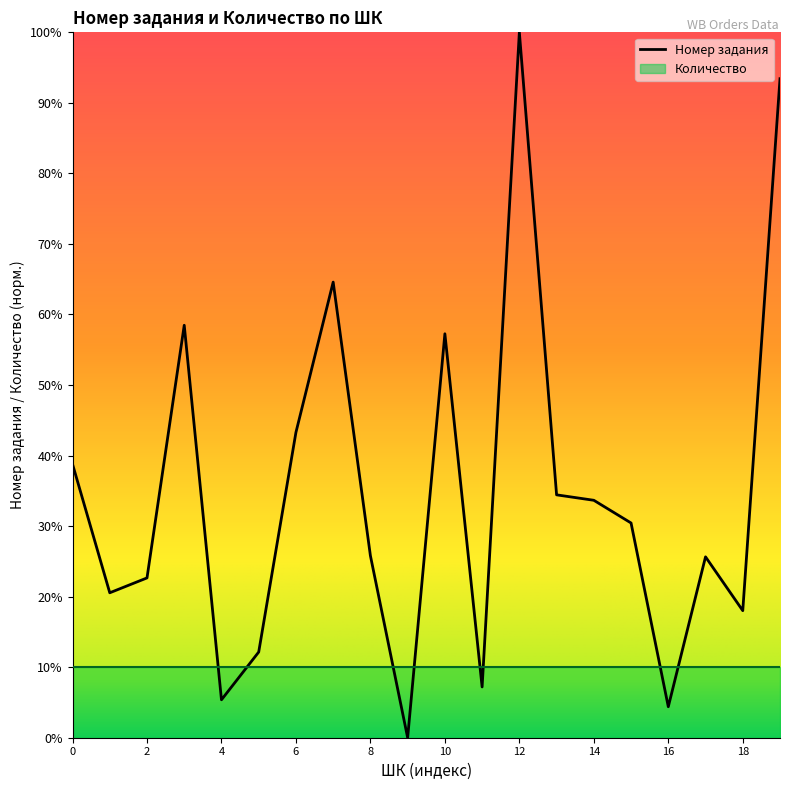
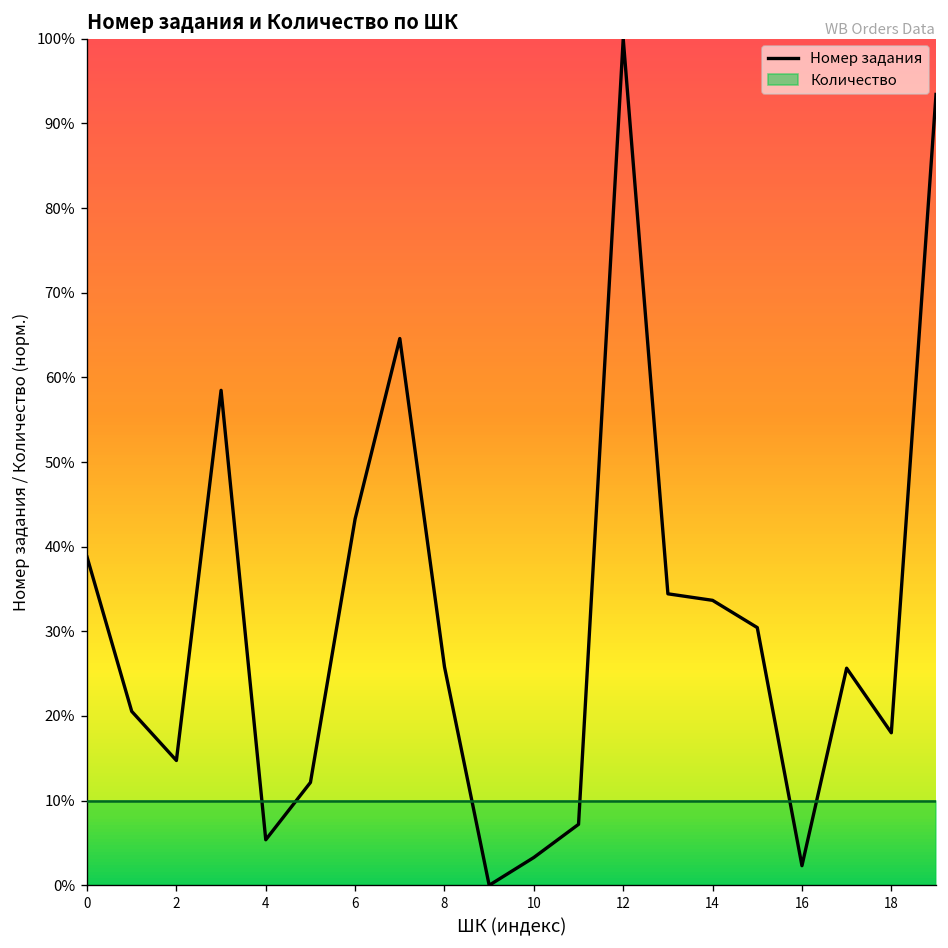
Номер задания, 2: 23% -> 15%
Номер задания, 10: 57% -> 3%
Номер задания, 16: 4% -> 2%
